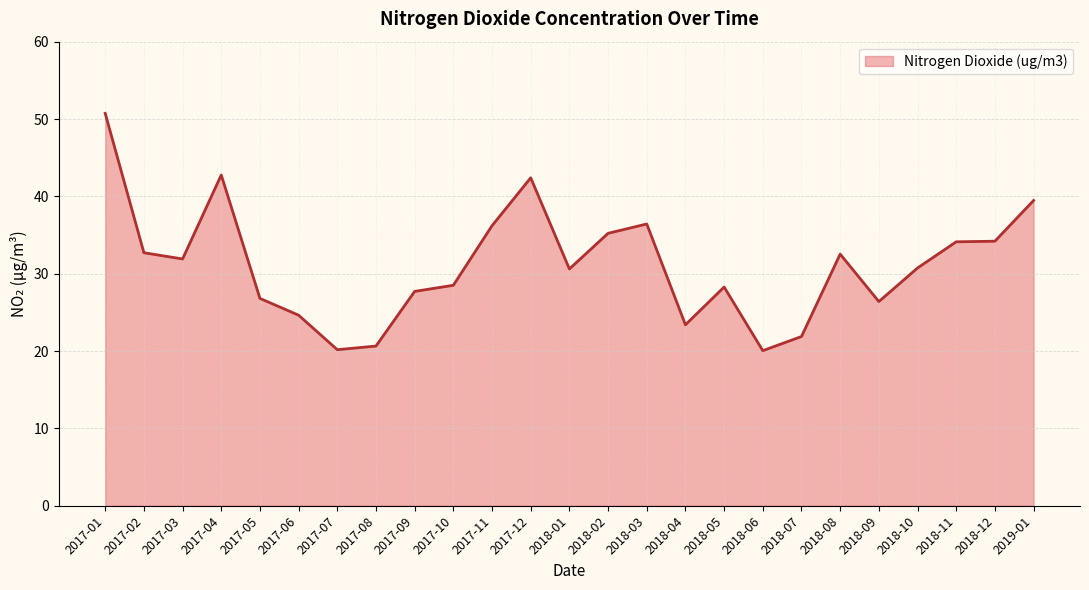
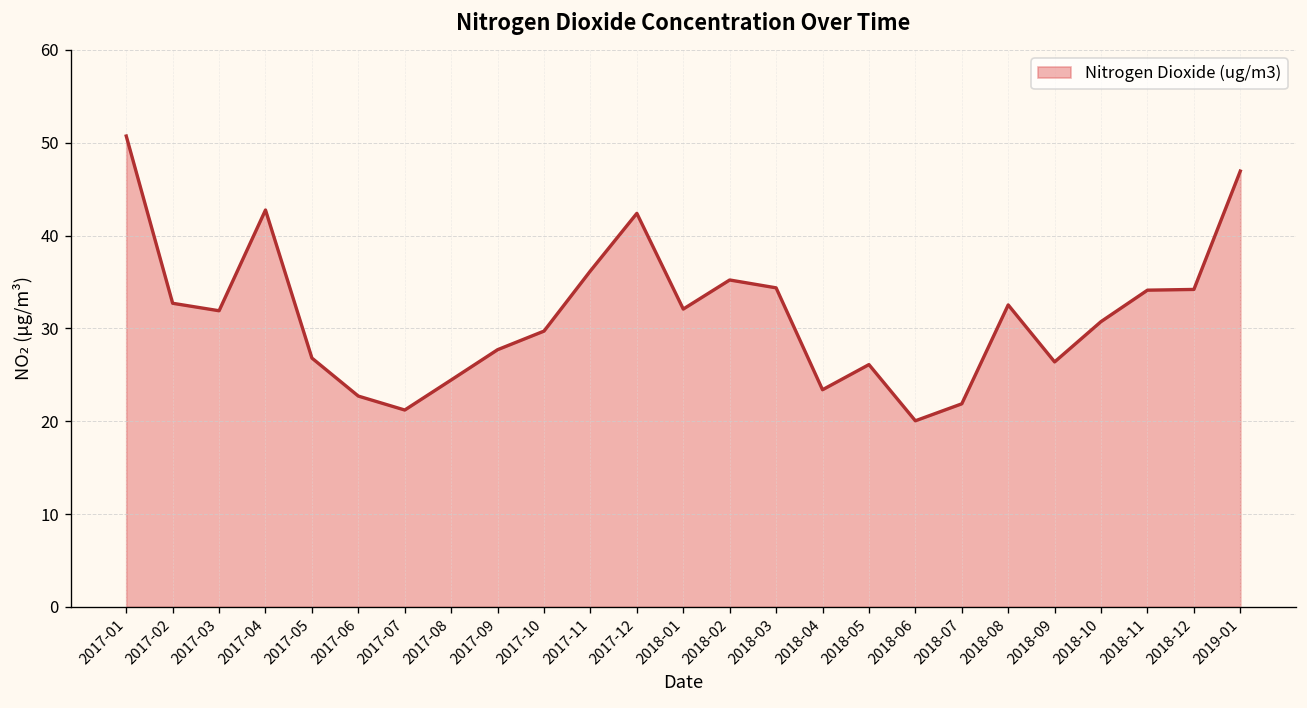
2017-06: 25 -> 23
2017-07: 20 -> 21
2017-08: 21 -> 24
2017-10: 29 -> 30
2018-01: 31 -> 32
2018-03: 36 -> 34
2018-05: 28 -> 26
2019-01: 39 -> 47
